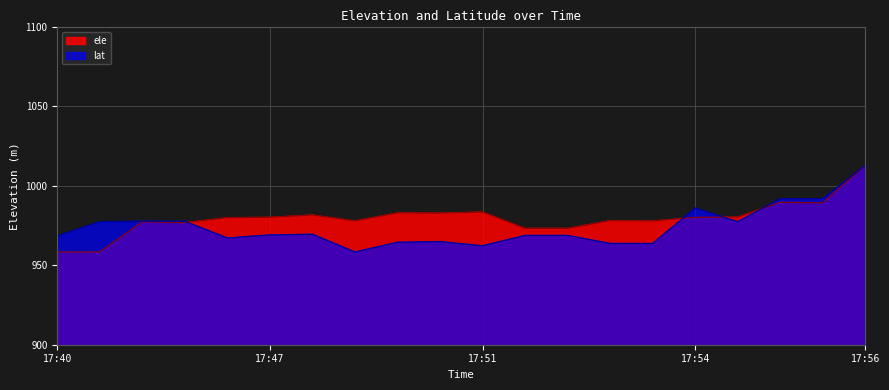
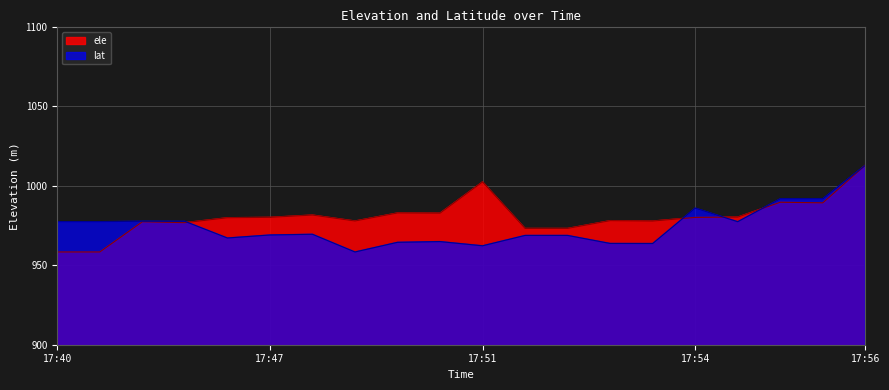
lat, 17:40: 968 -> 977
ele, 17:51: 983 -> 1002
